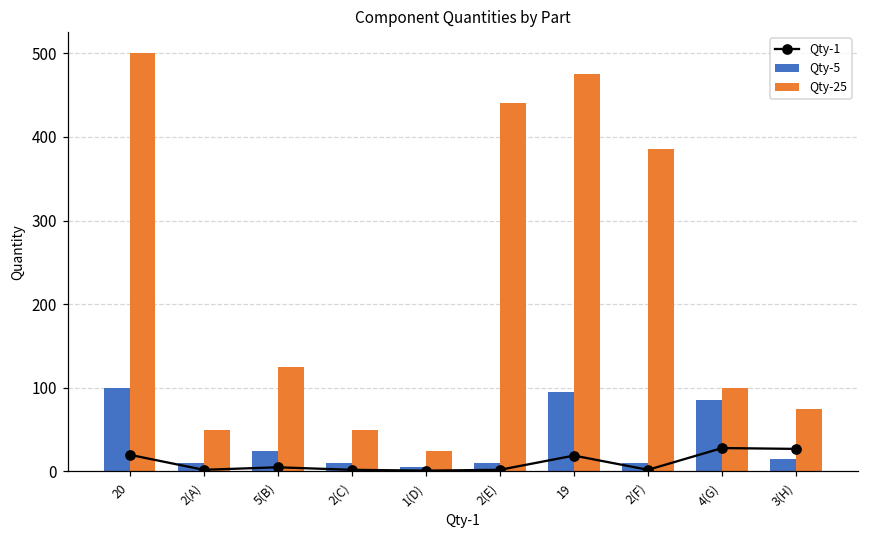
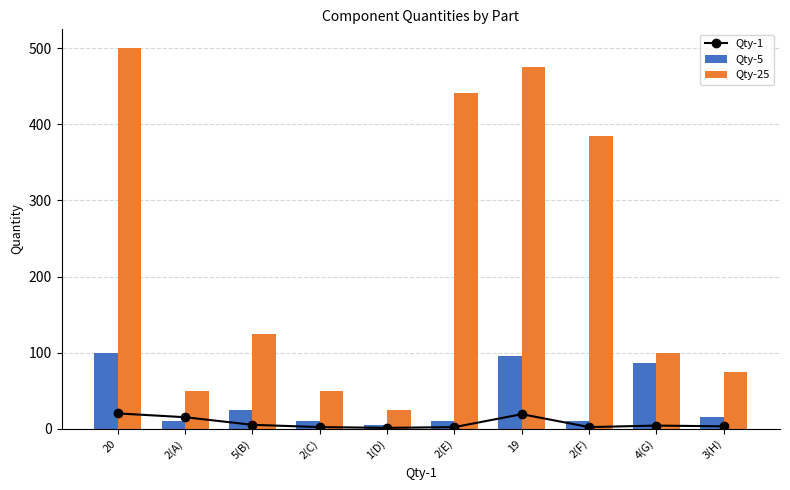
Qty-1, 2(A): 0 -> 20
Qty-1, 4(G): 30 -> 0
Qty-1, 3(H): 30 -> 0
